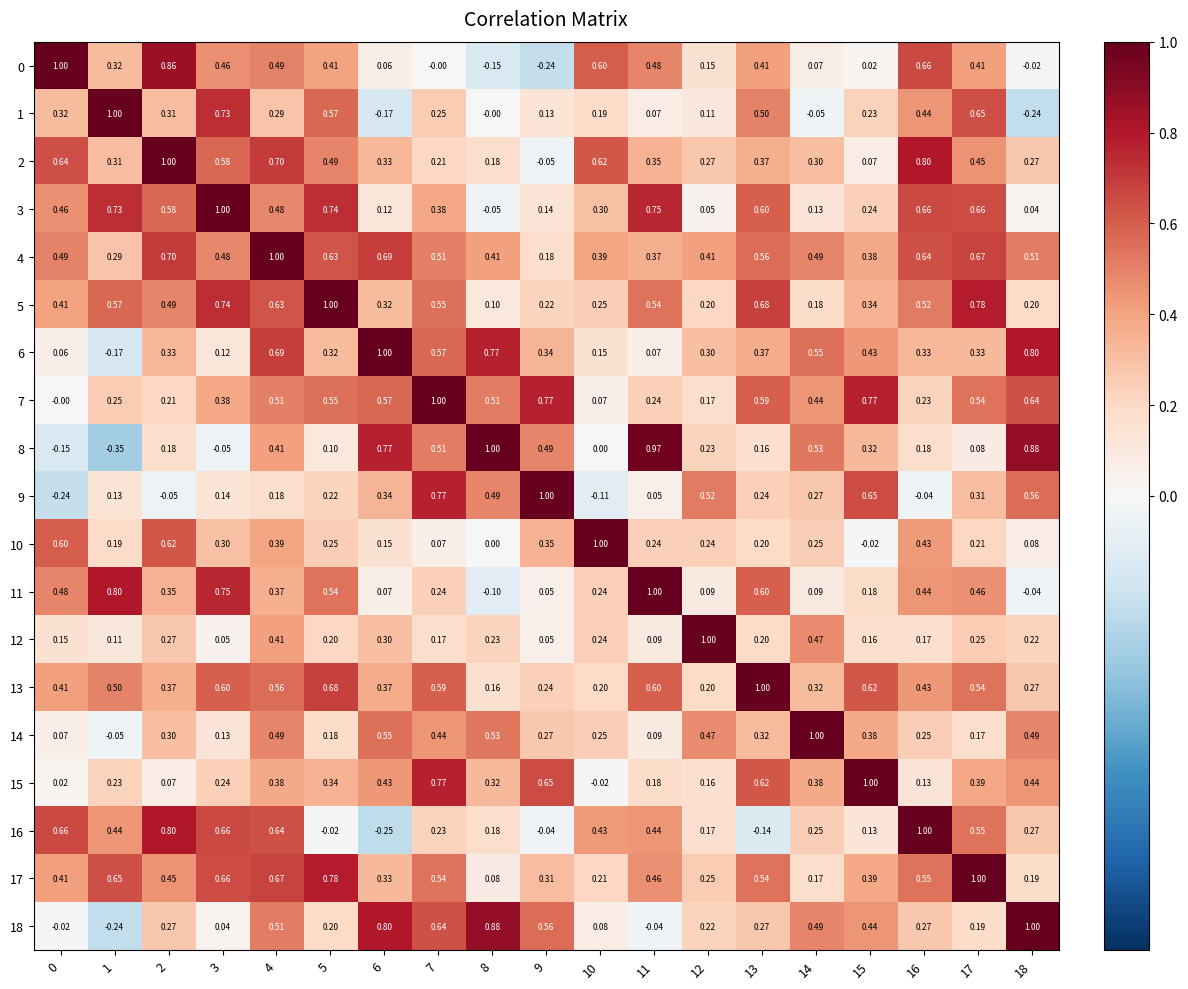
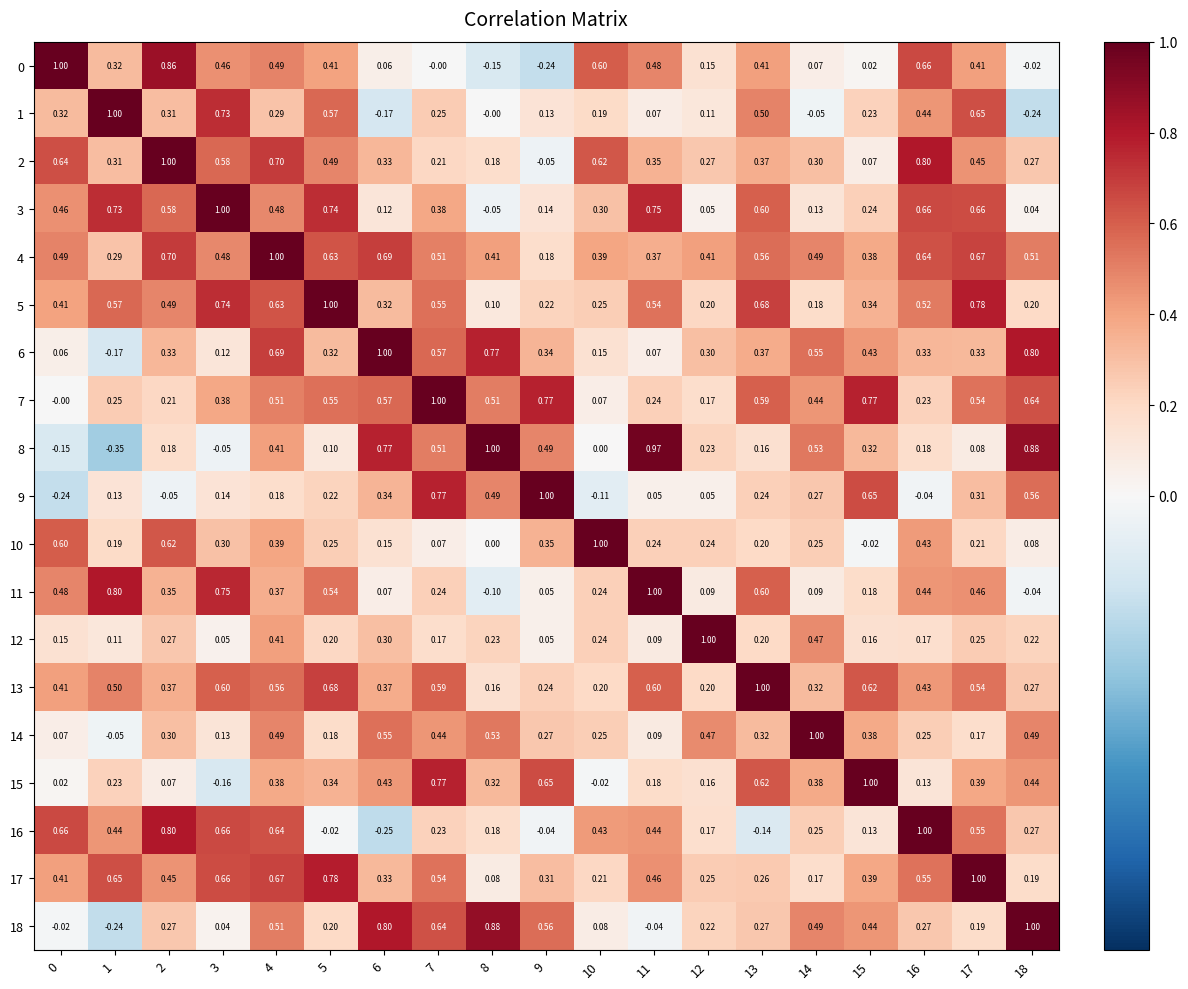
9, 12: 0.52 -> 0.05
15, 3: 0.24 -> -0.16
17, 13: 0.54 -> 0.26
